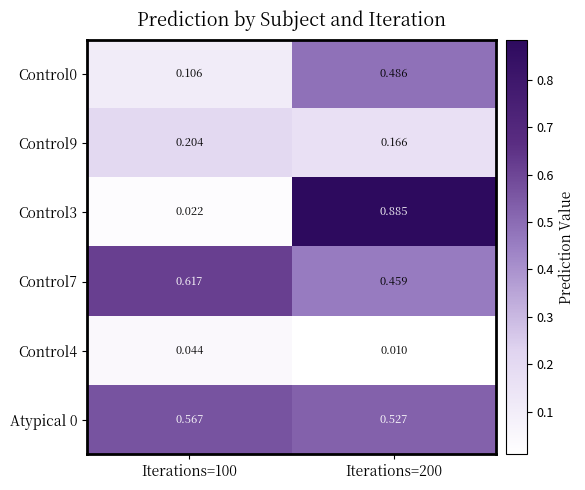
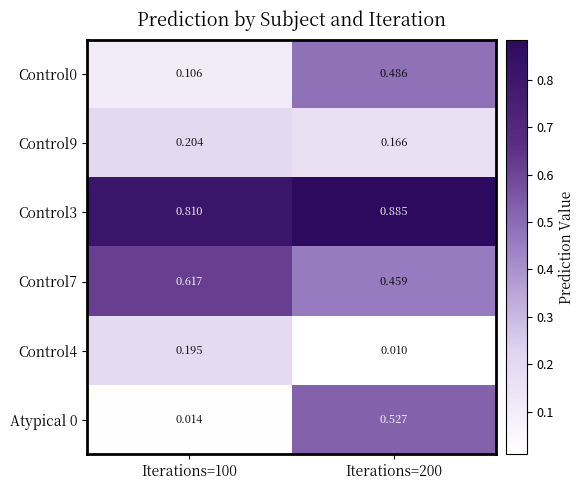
Control3, Iterations=100: 0.022 -> 0.810
Control4, Iterations=100: 0.044 -> 0.195
Atypical 0, Iterations=100: 0.567 -> 0.014
